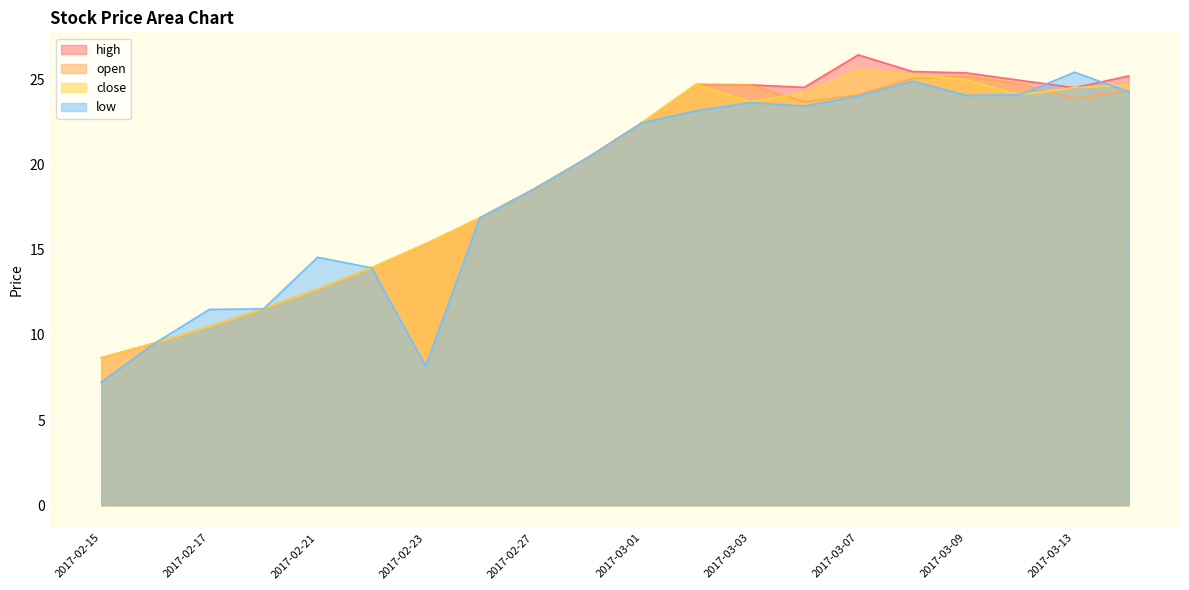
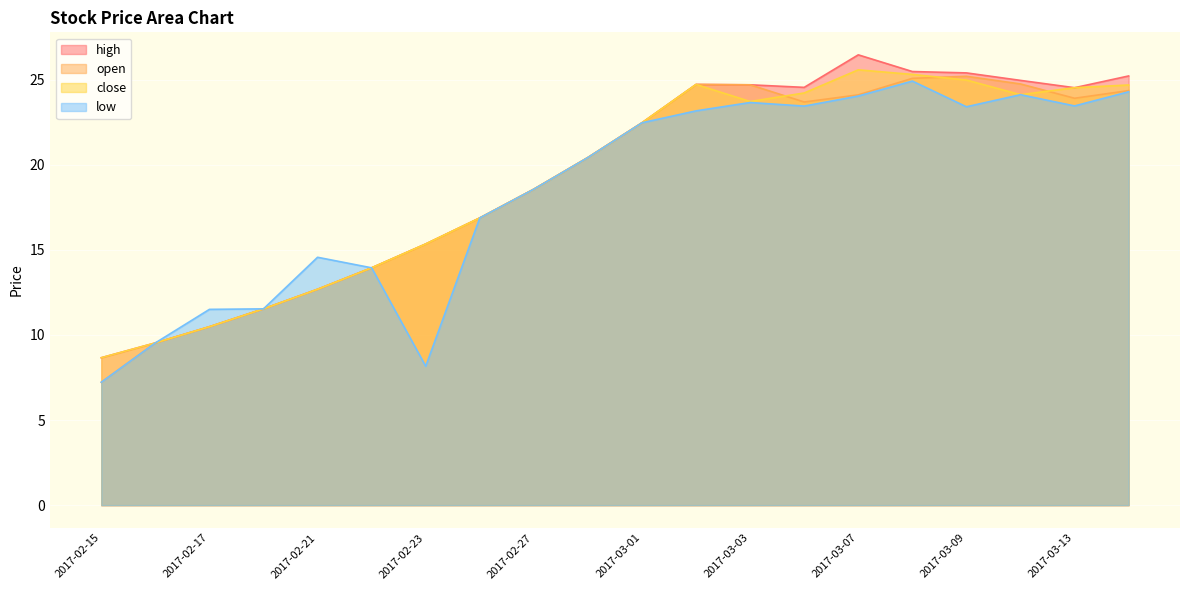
low, 2017-03-09: 24.1 -> 23.4
low, 2017-03-13: 25.4 -> 23.5
